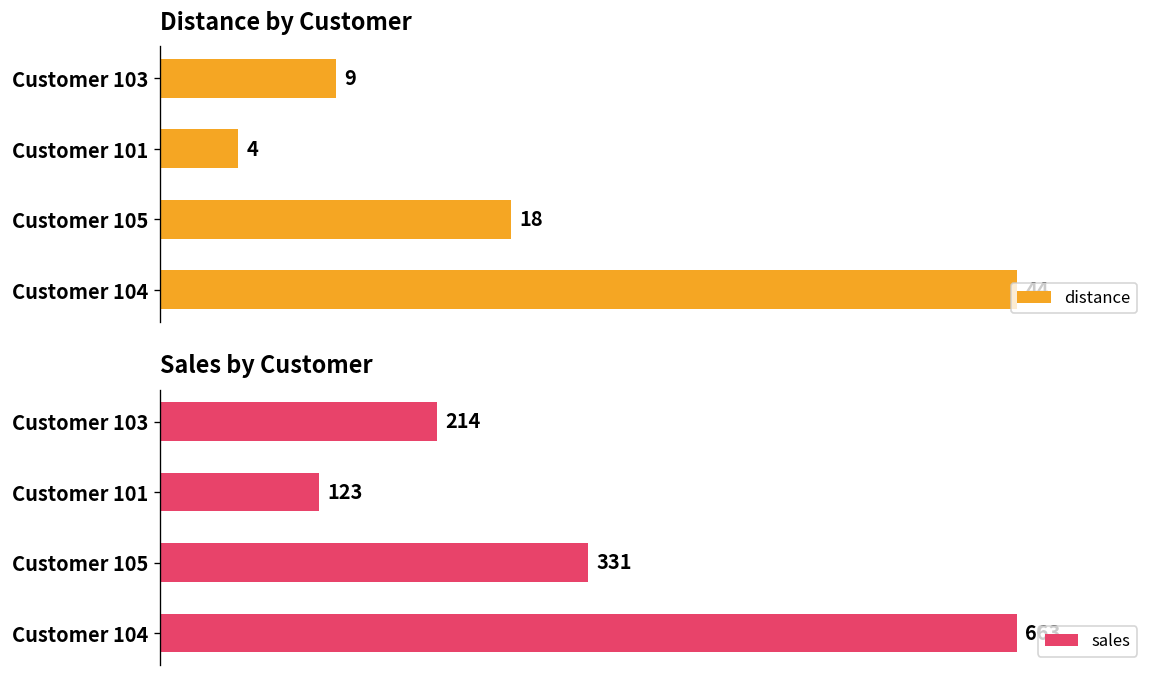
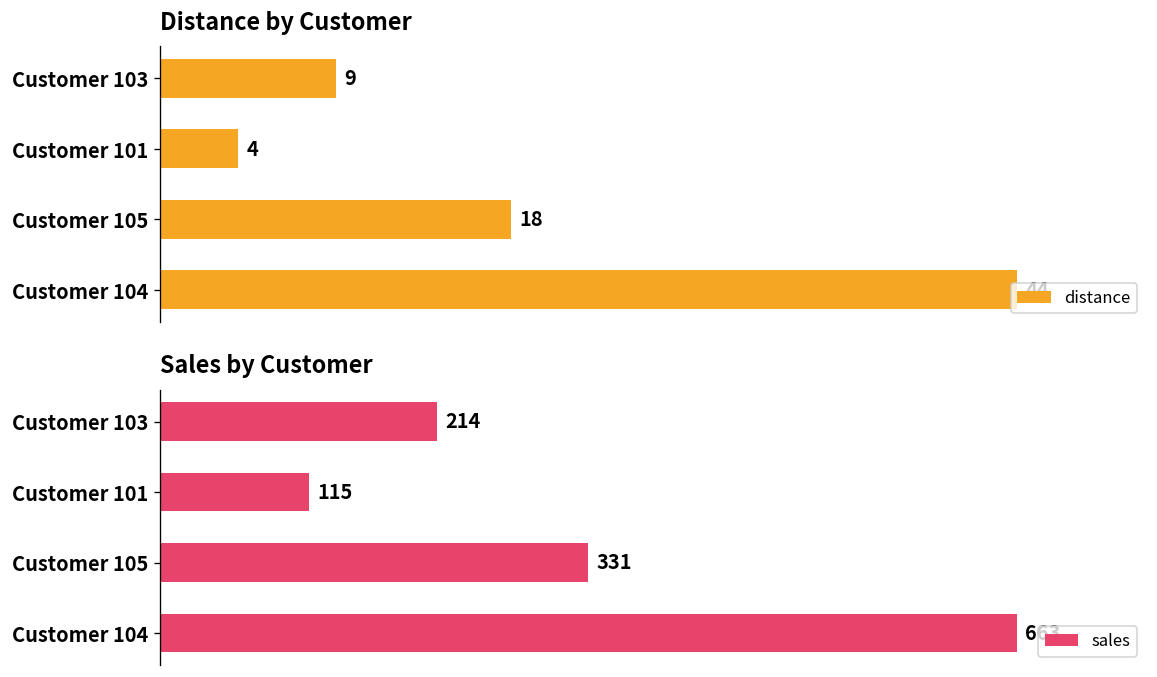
Sales by Customer, Customer 101: 123 -> 115
